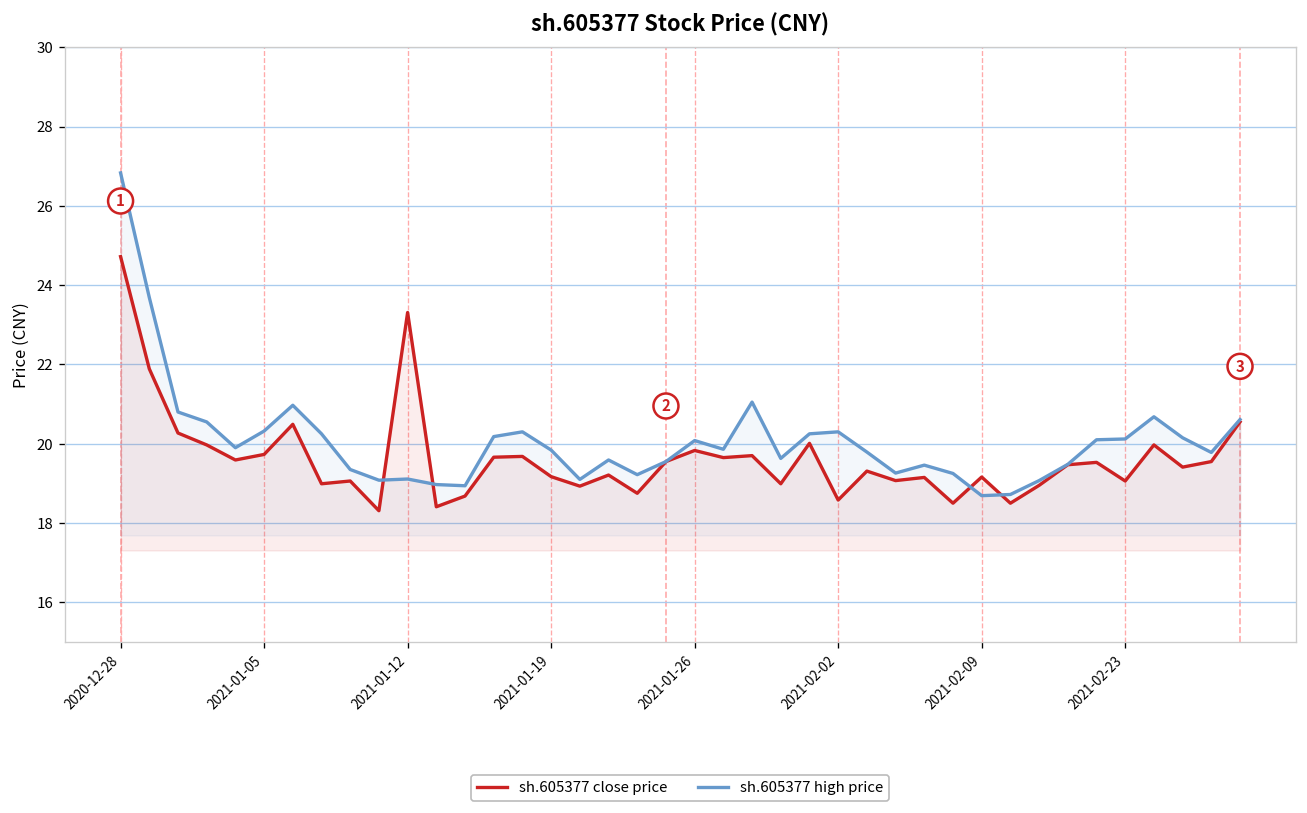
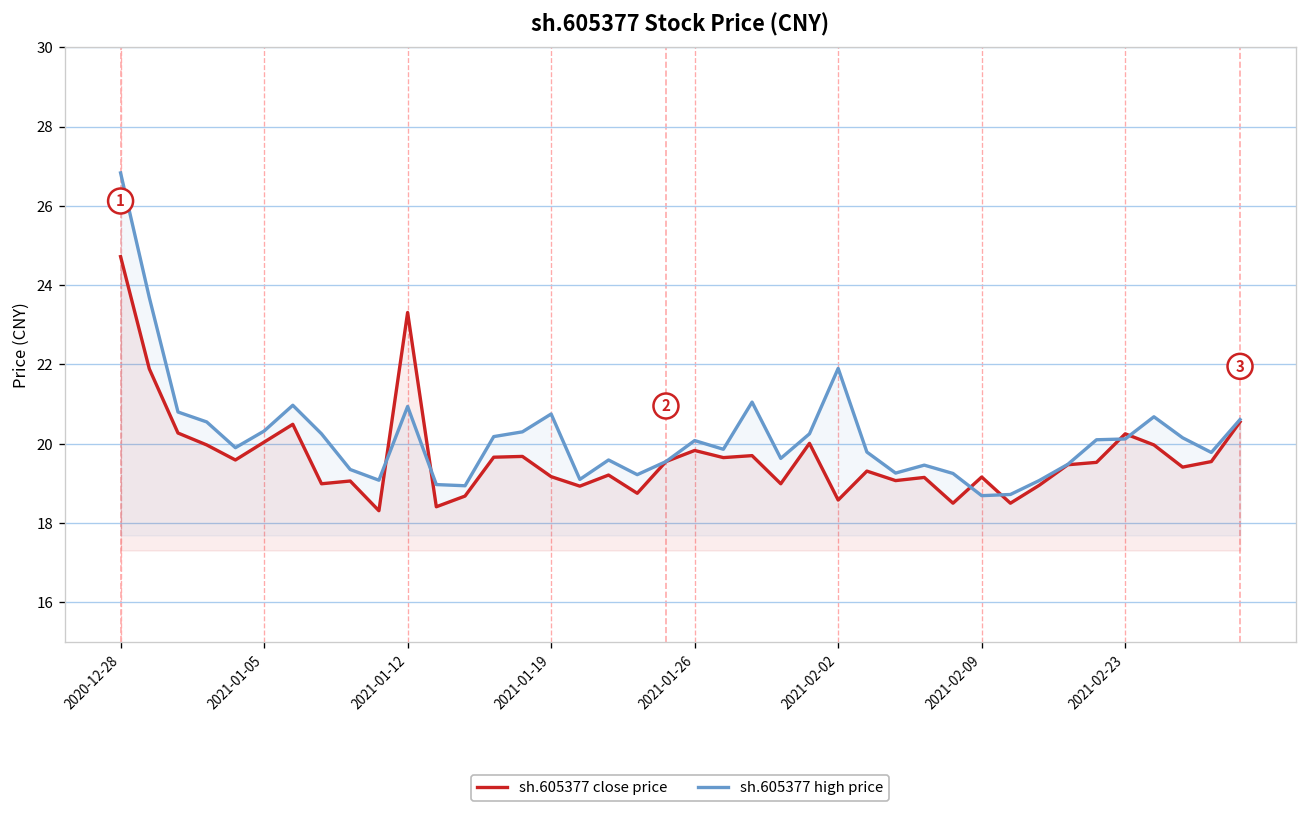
sh.605377 close price, 2021-01-05: 19.7 -> 20.0
sh.605377 high price, 2021-01-12: 19.1 -> 20.9
sh.605377 high price, 2021-01-19: 19.8 -> 20.8
sh.605377 high price, 2021-02-02: 20.3 -> 21.9
sh.605377 close price, 2021-02-23: 19.1 -> 20.3
